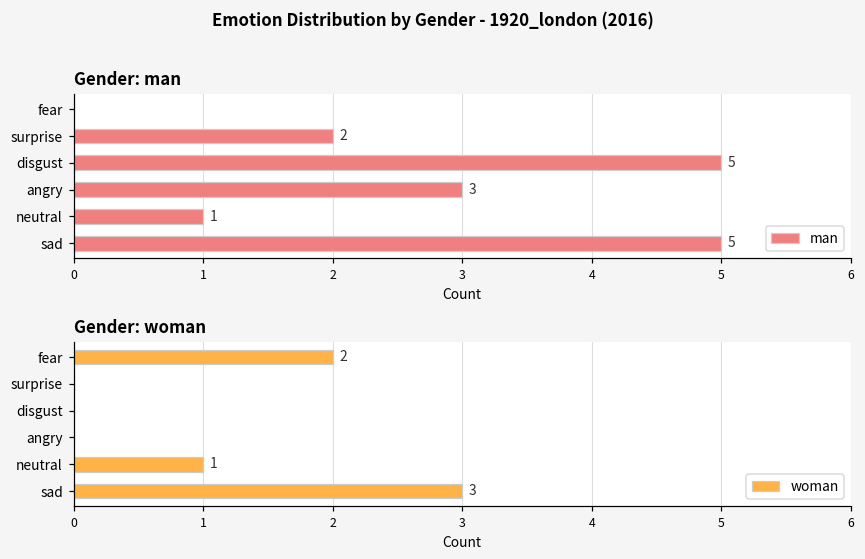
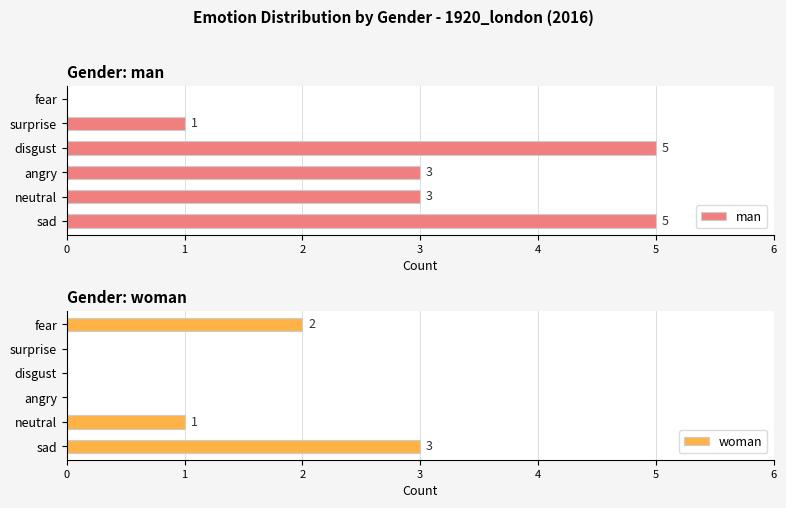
Gender: man, surprise: 2 -> 1
Gender: man, neutral: 1 -> 3
